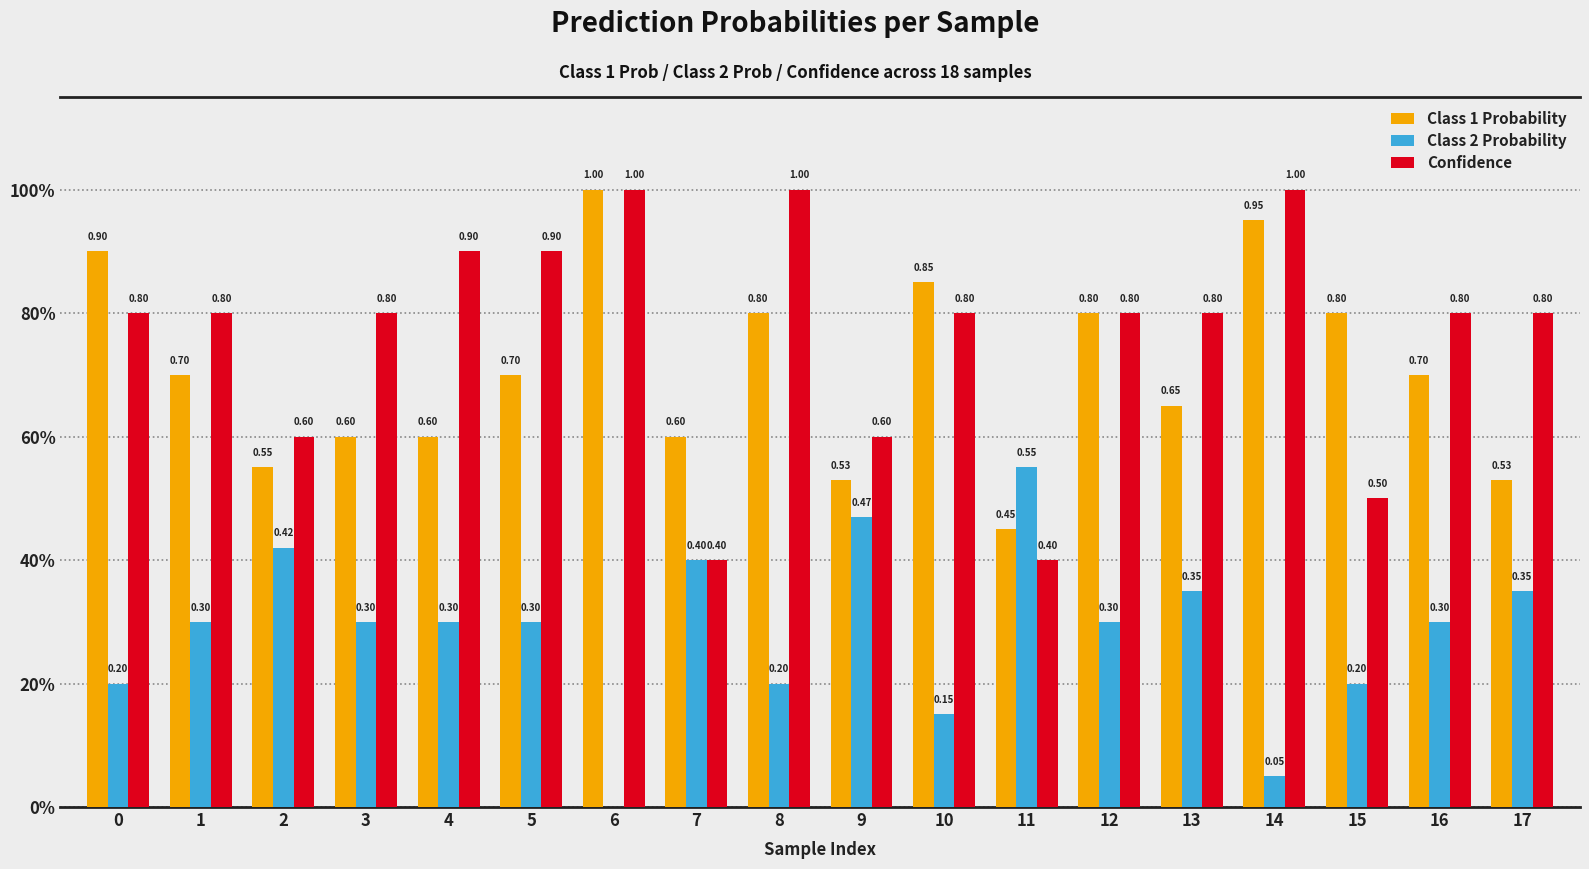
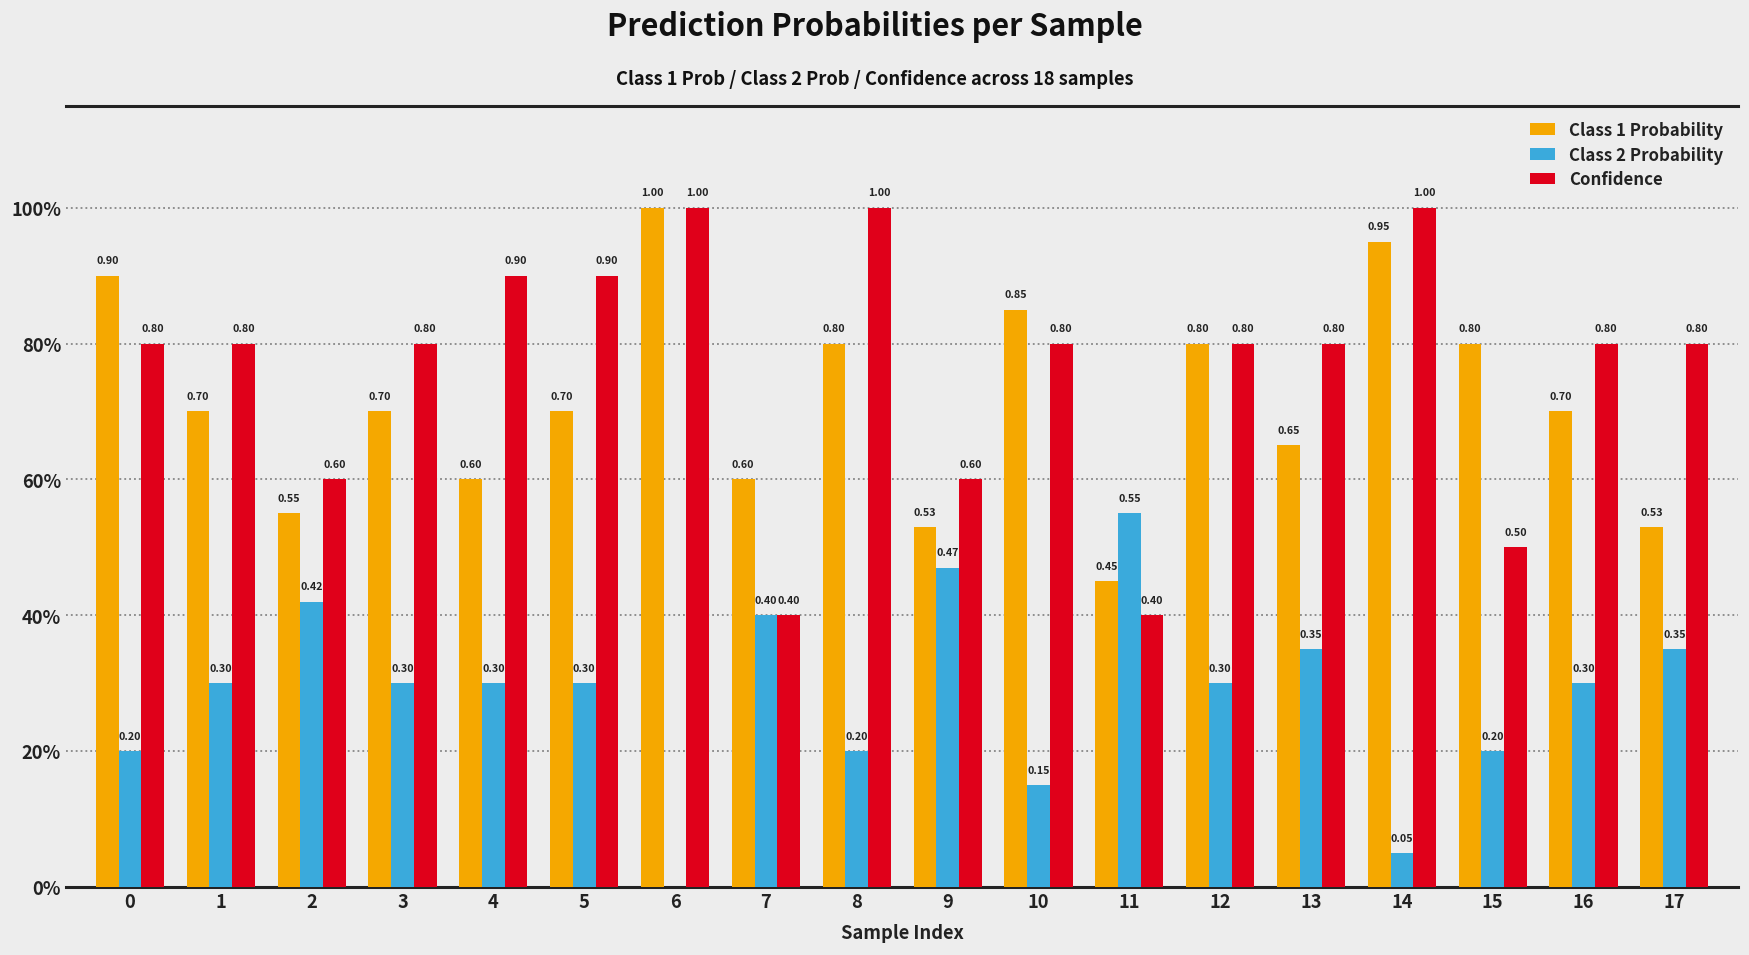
Class 1 Probability, 3: 0.60 -> 0.70
